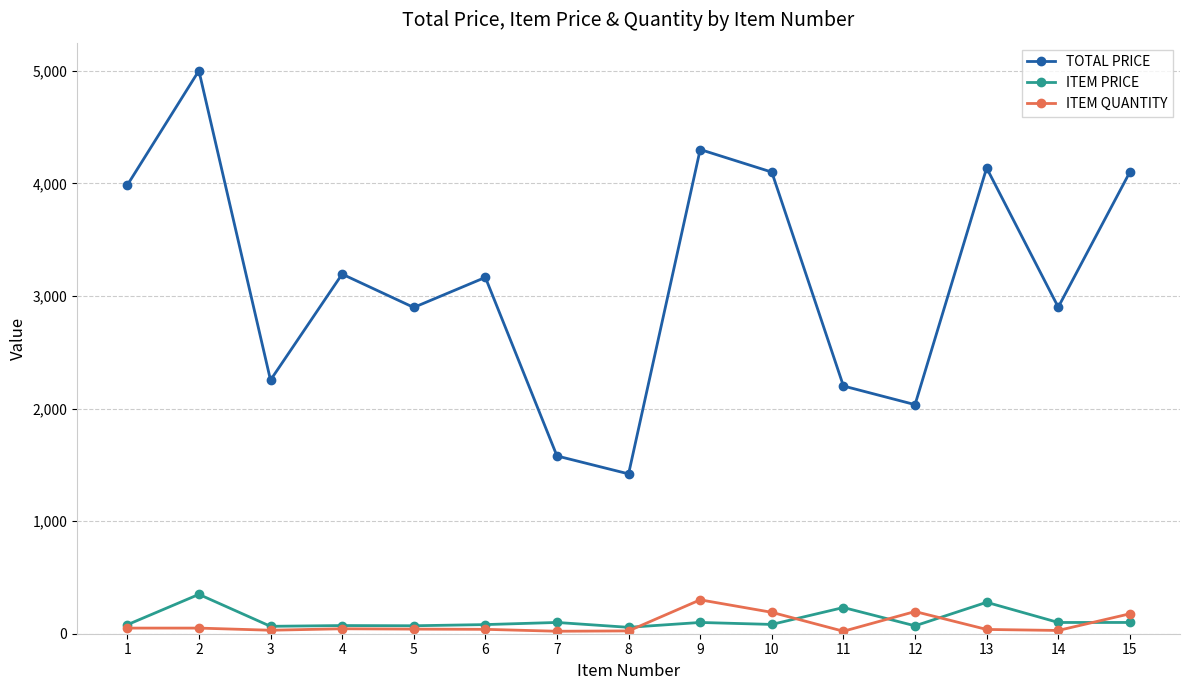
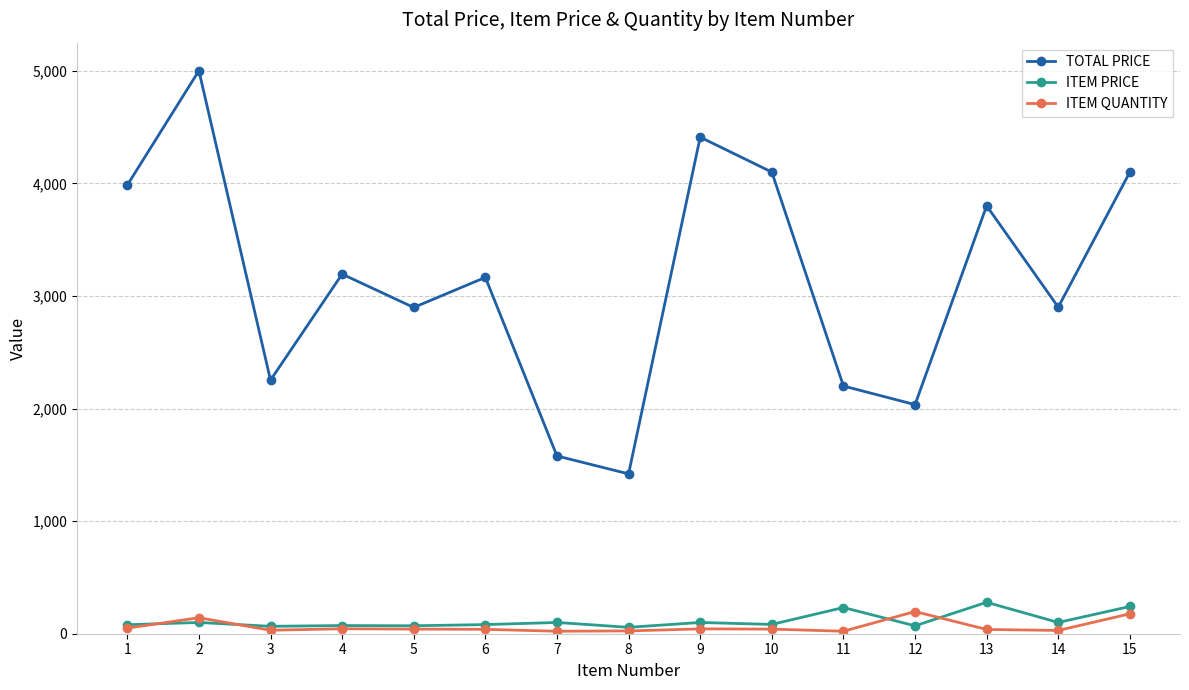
ITEM PRICE, 2: 350 -> 100
ITEM QUANTITY, 2: 50 -> 140
TOTAL PRICE, 9: 4,300 -> 4,410
ITEM QUANTITY, 9: 300 -> 40
ITEM QUANTITY, 10: 190 -> 40
TOTAL PRICE, 13: 4,140 -> 3,800
ITEM PRICE, 15: 100 -> 240
